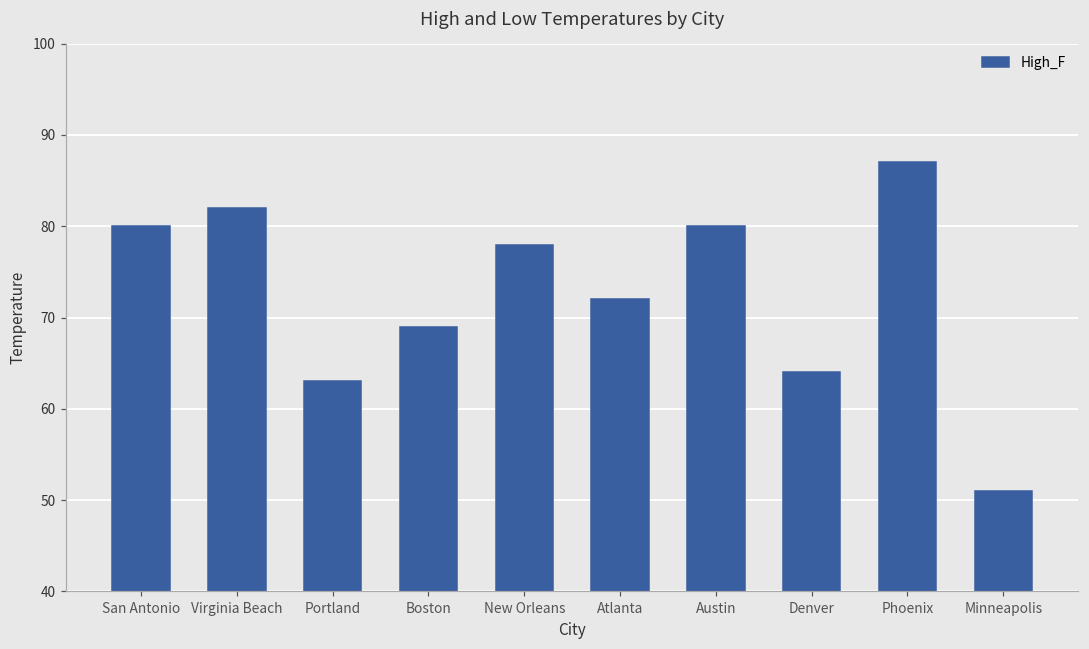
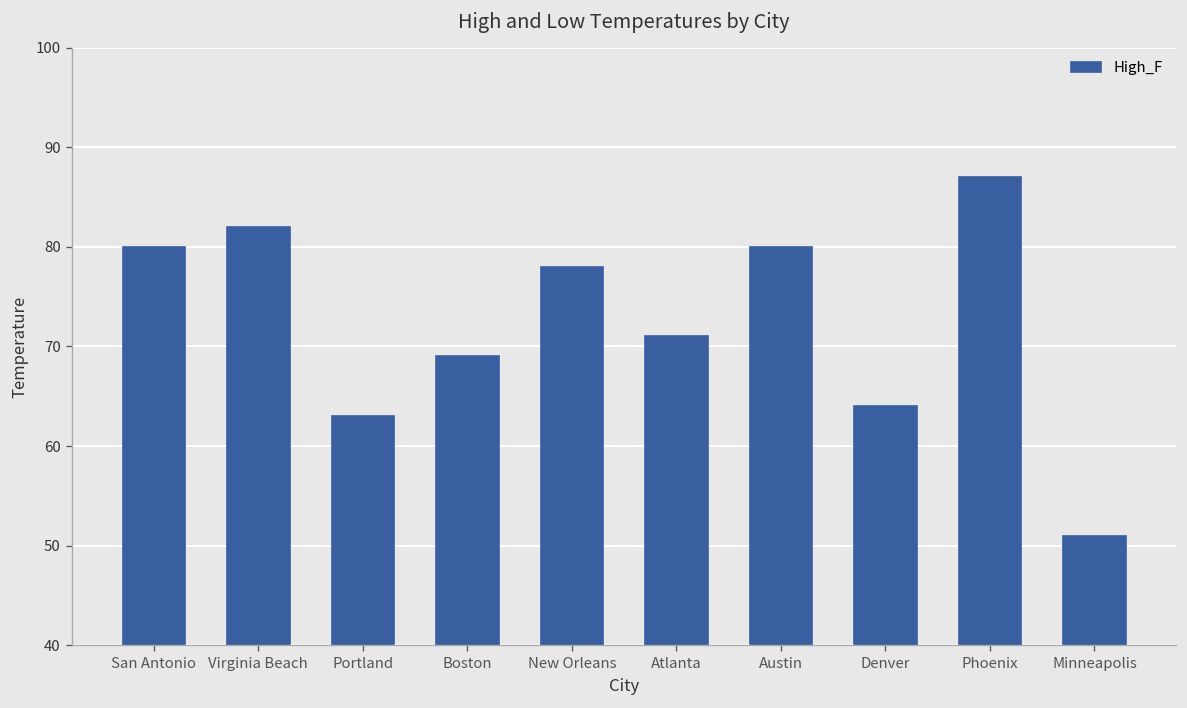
Atlanta: 72 -> 71
